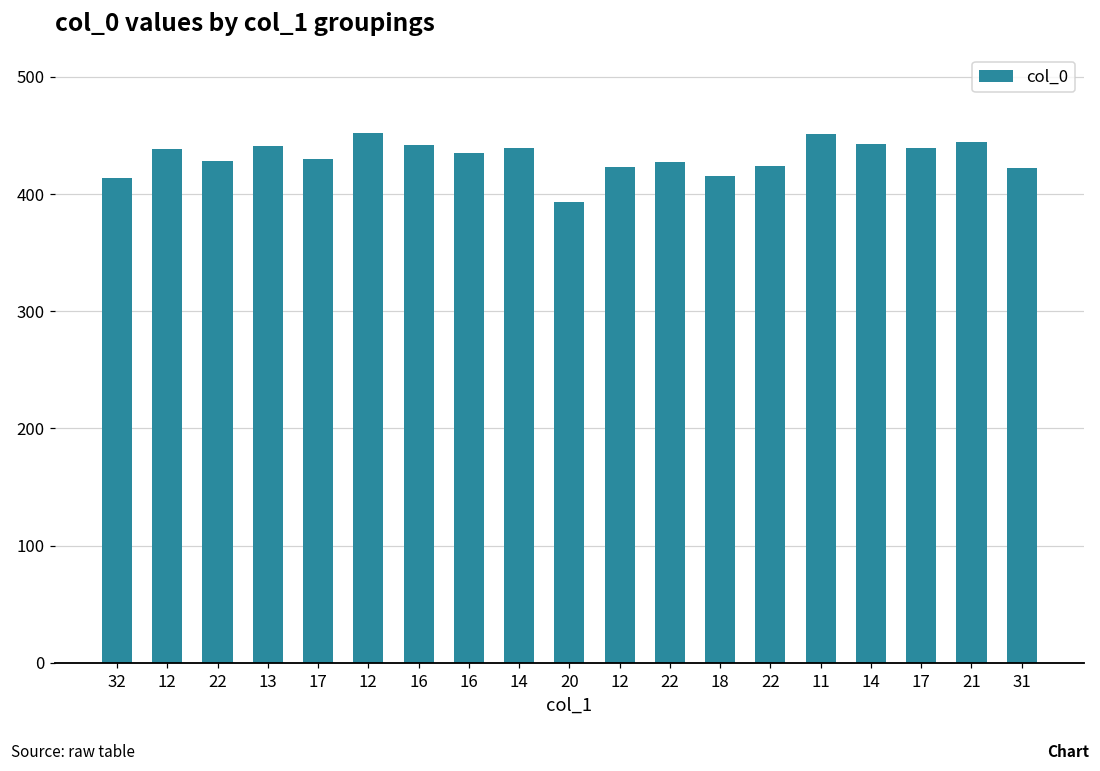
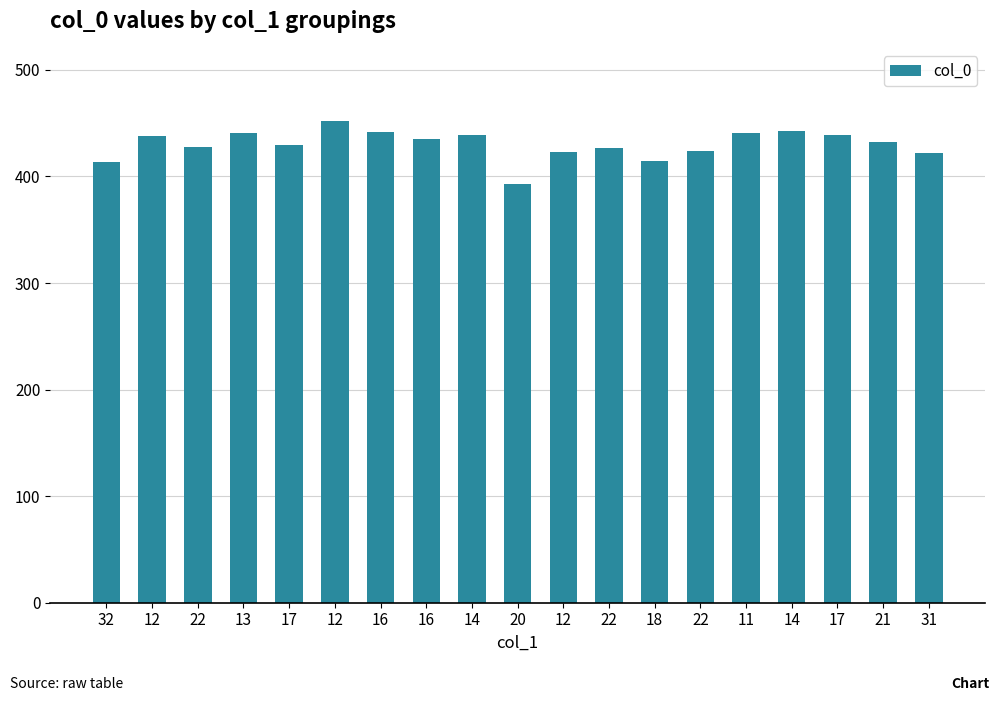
11: 451 -> 441
21: 444 -> 432
